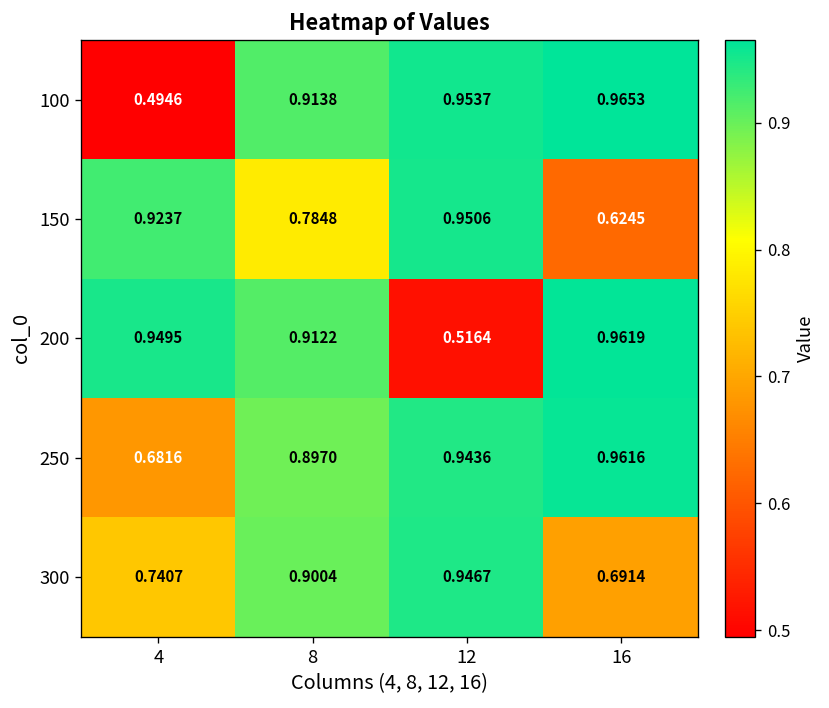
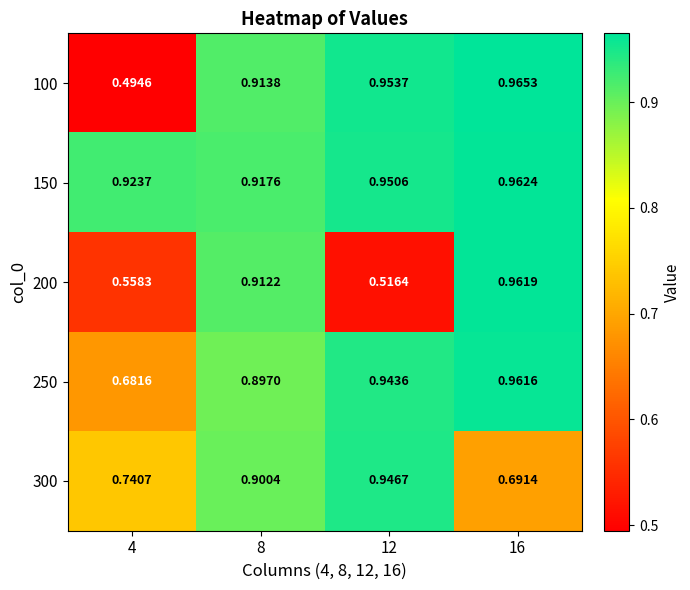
150, 8: 0.7848 -> 0.9176
150, 16: 0.6245 -> 0.9624
200, 4: 0.9495 -> 0.5583
